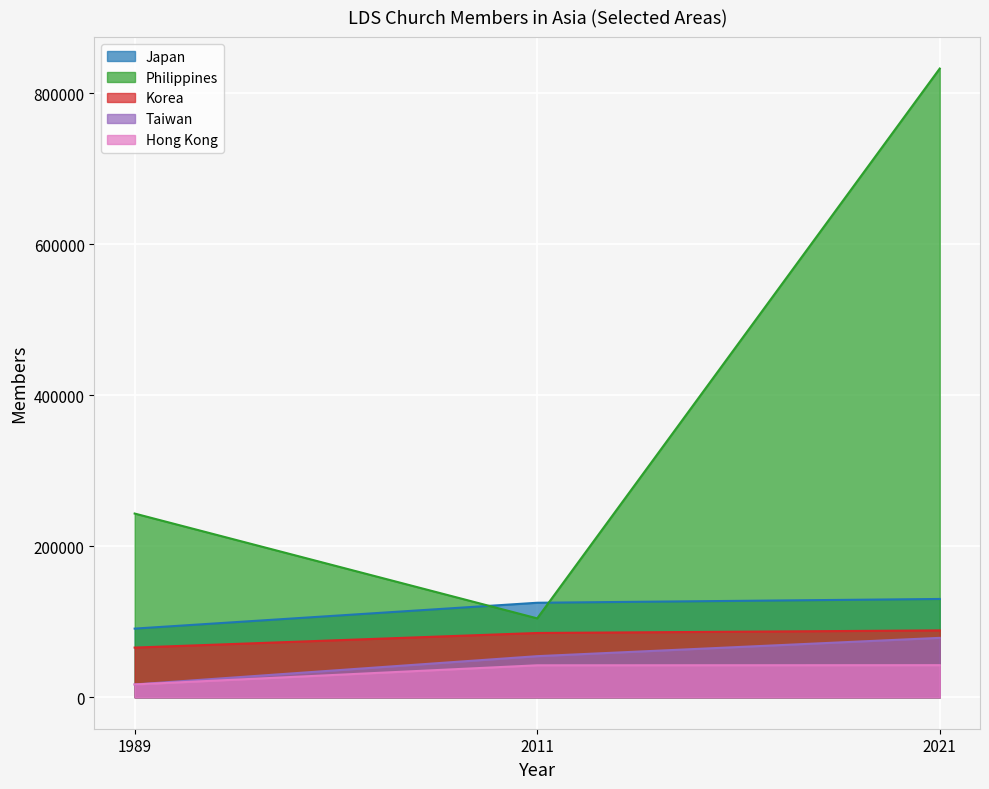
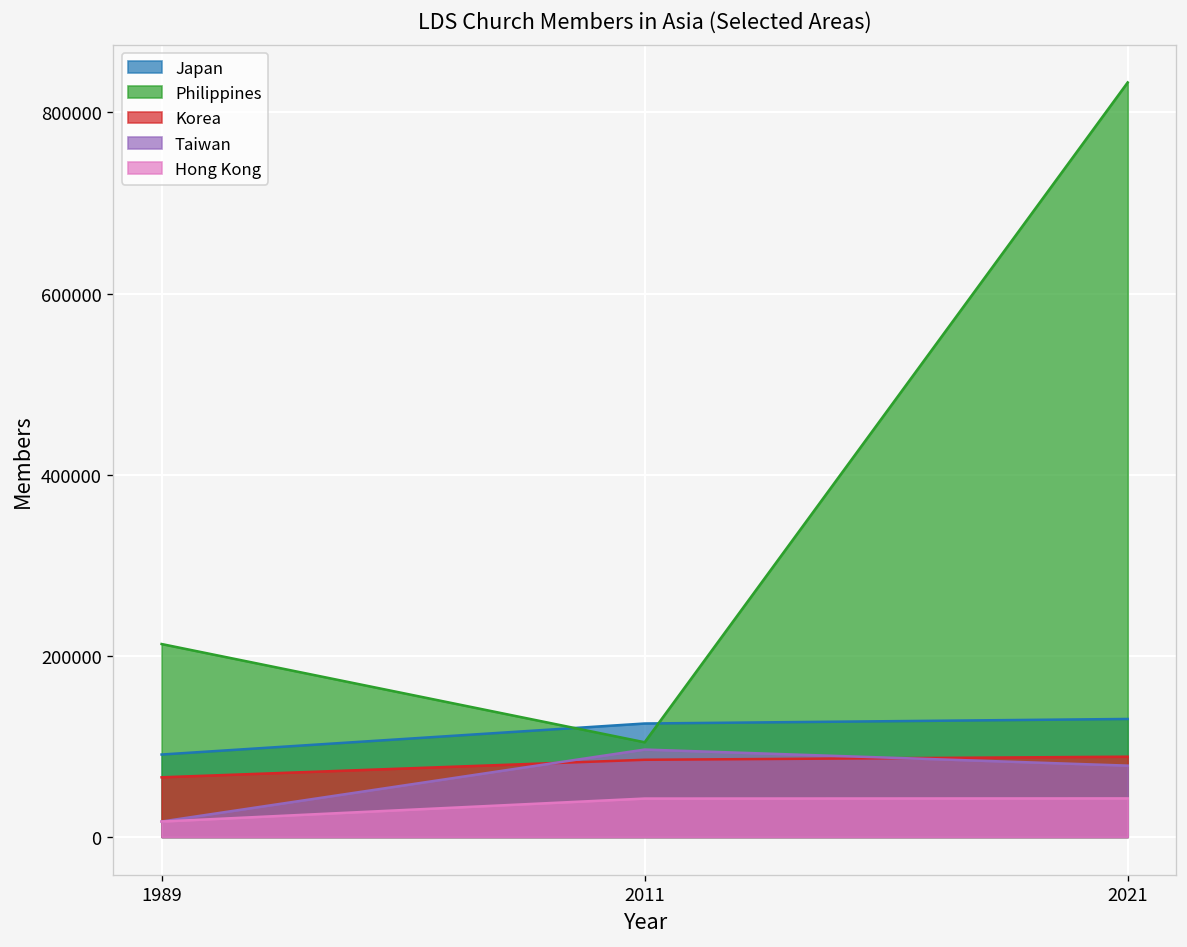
Philippines, 1989: 240000 -> 210000
Taiwan, 2011: 50000 -> 100000
